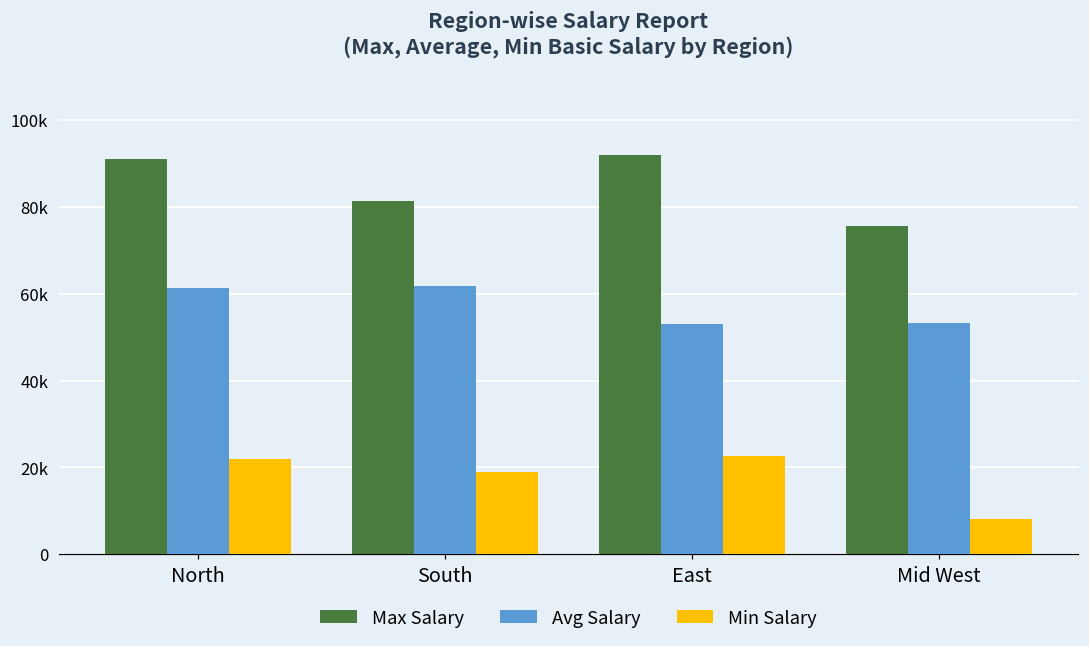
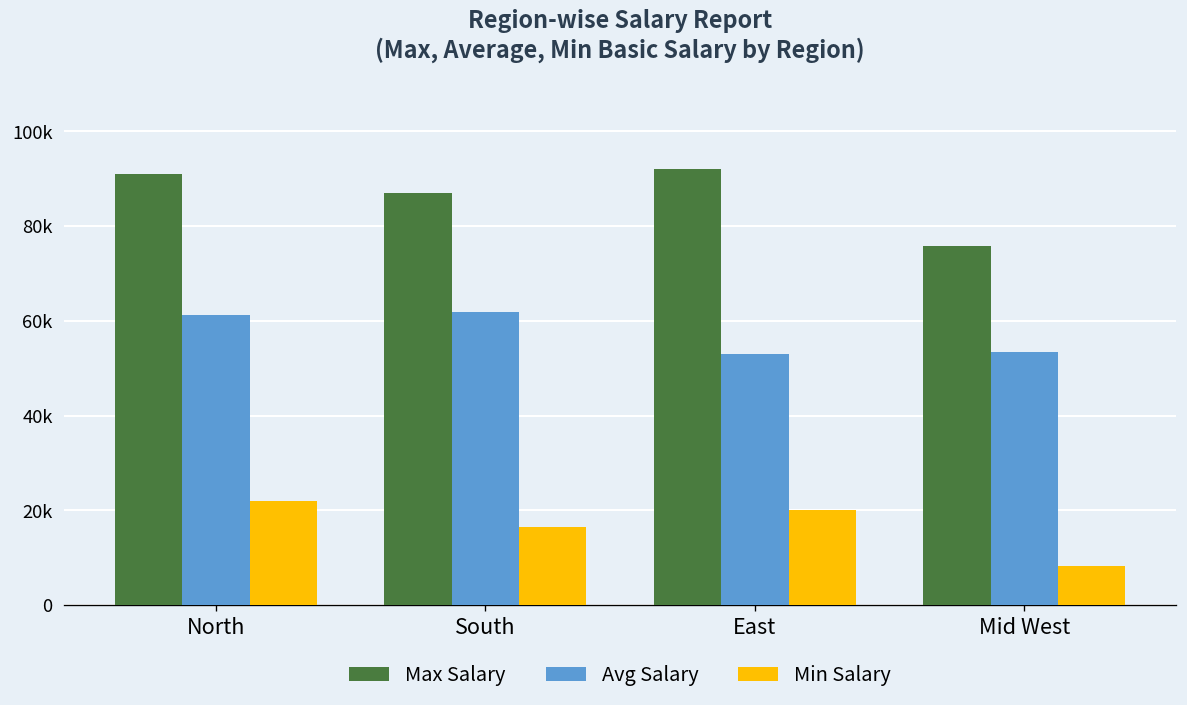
Max Salary, South: 81000 -> 87000
Min Salary, South: 19000 -> 16000
Min Salary, East: 23000 -> 20000
